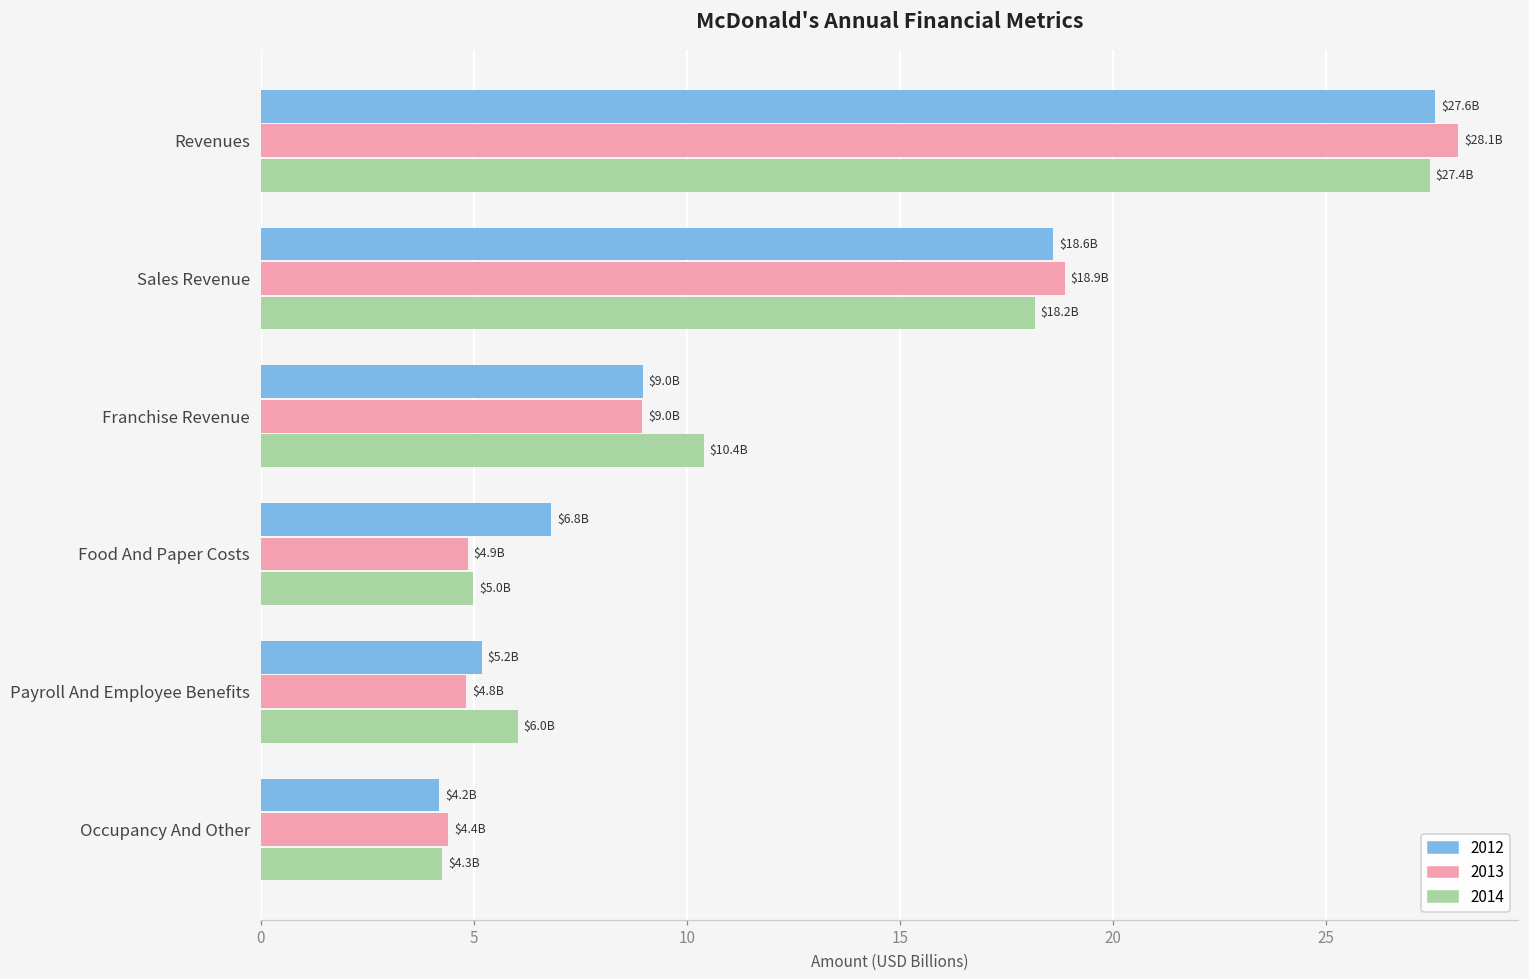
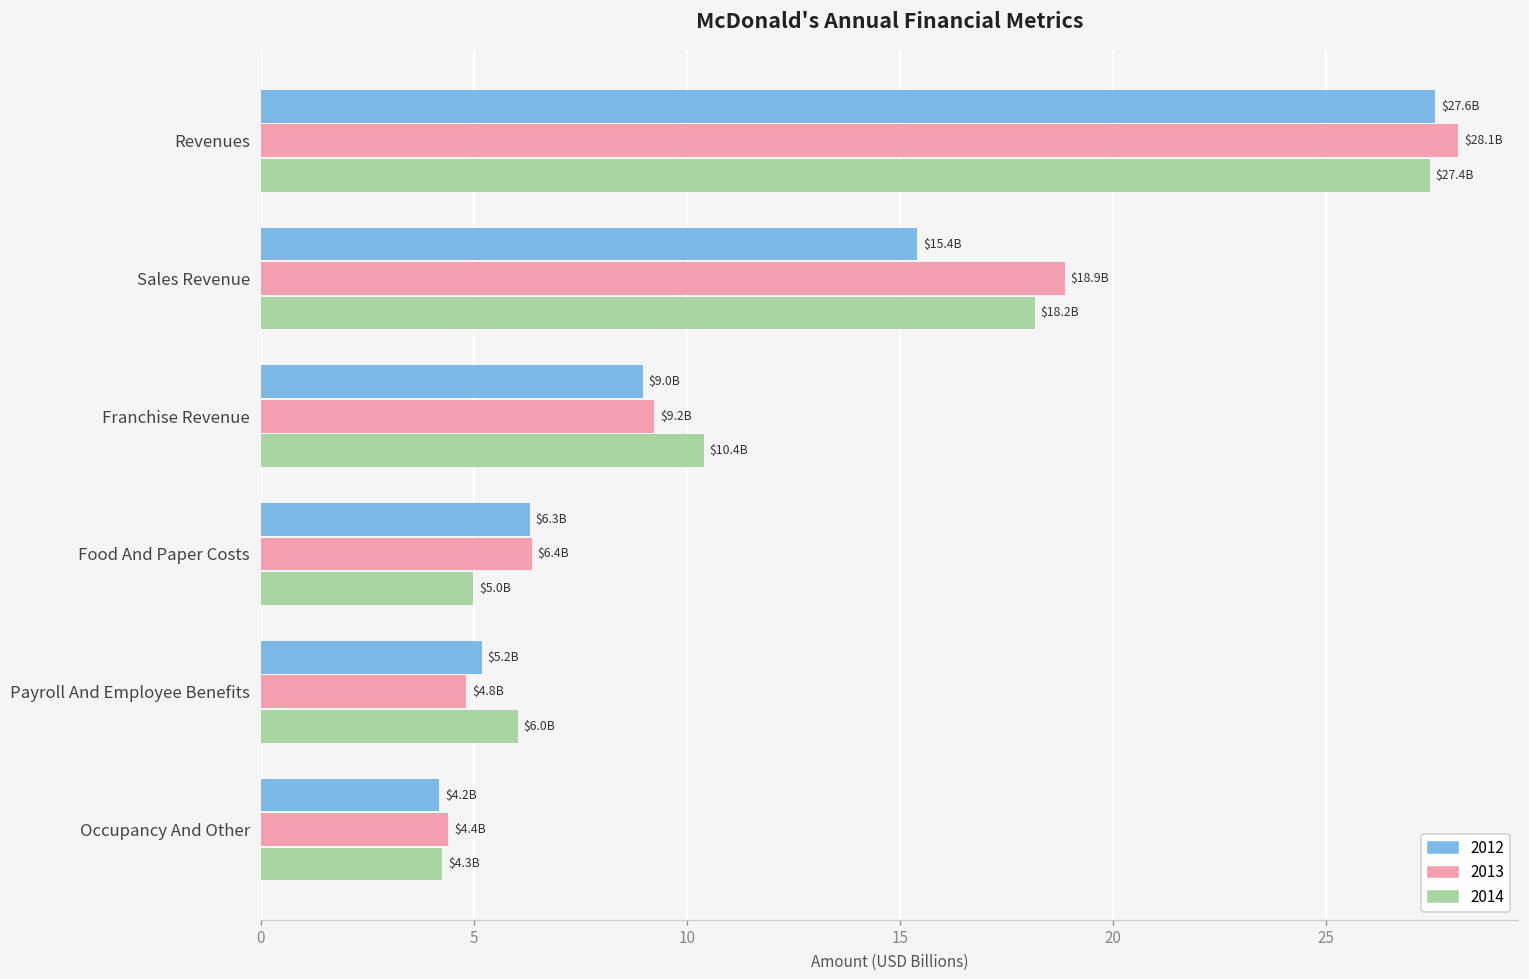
2012, Sales Revenue: $18.6B -> $15.4B
2013, Franchise Revenue: $9.0B -> $9.2B
2012, Food And Paper Costs: $6.8B -> $6.3B
2013, Food And Paper Costs: $4.9B -> $6.4B
